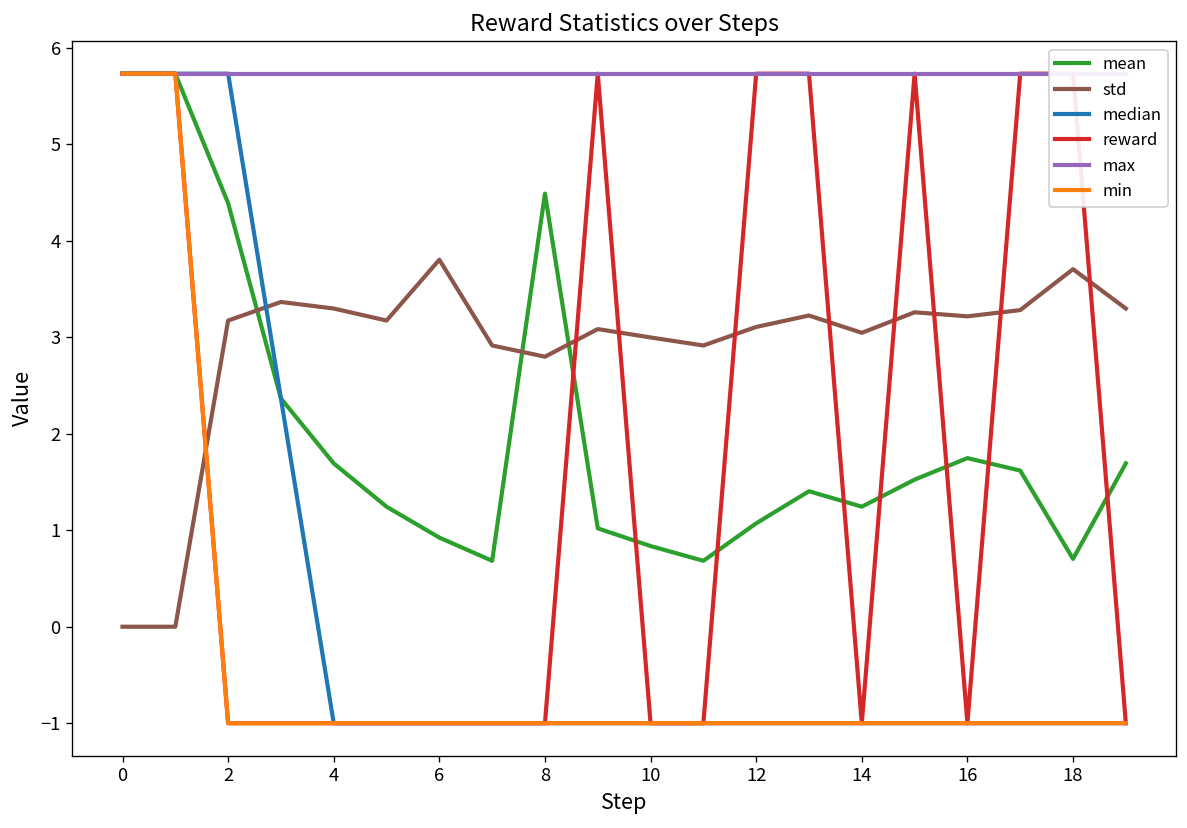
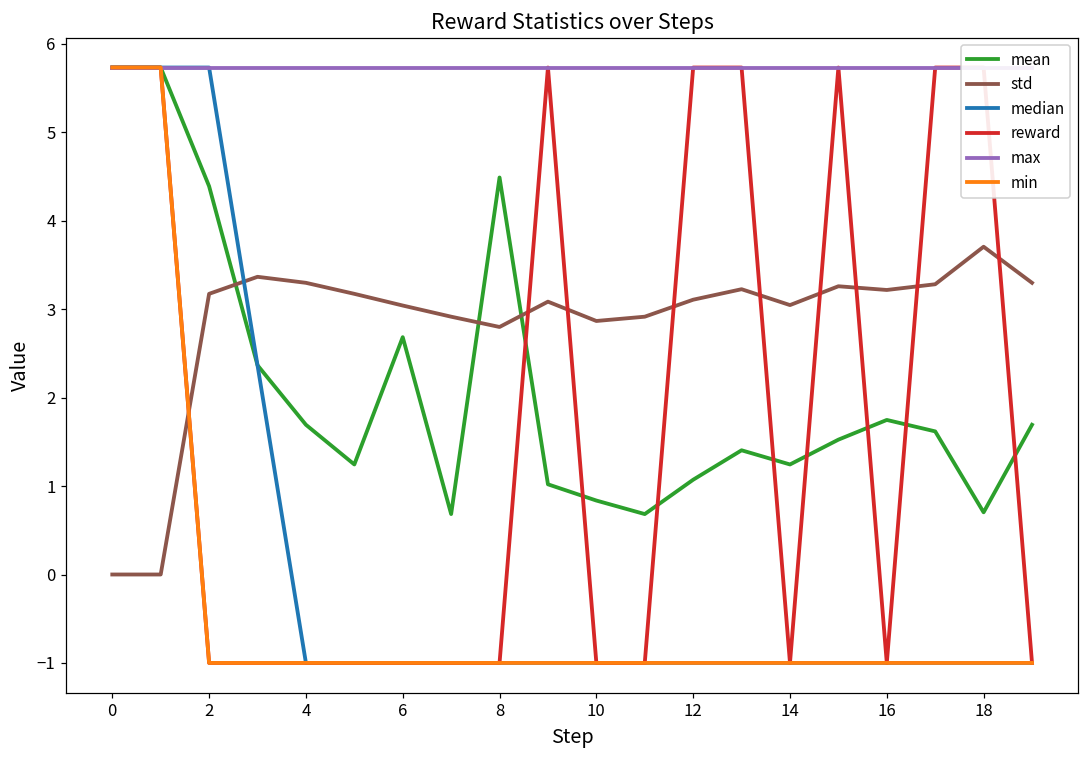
mean, 6: 0.9 -> 2.7
std, 6: 3.8 -> 3.0
std, 10: 3.0 -> 2.9
